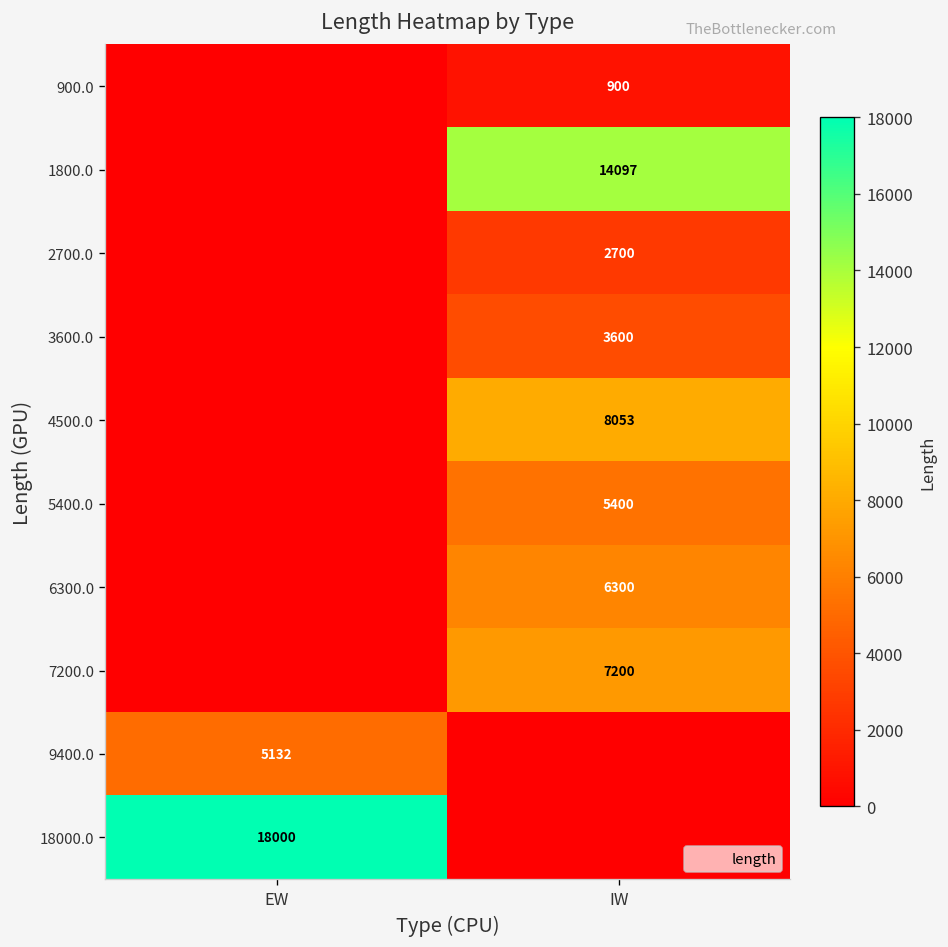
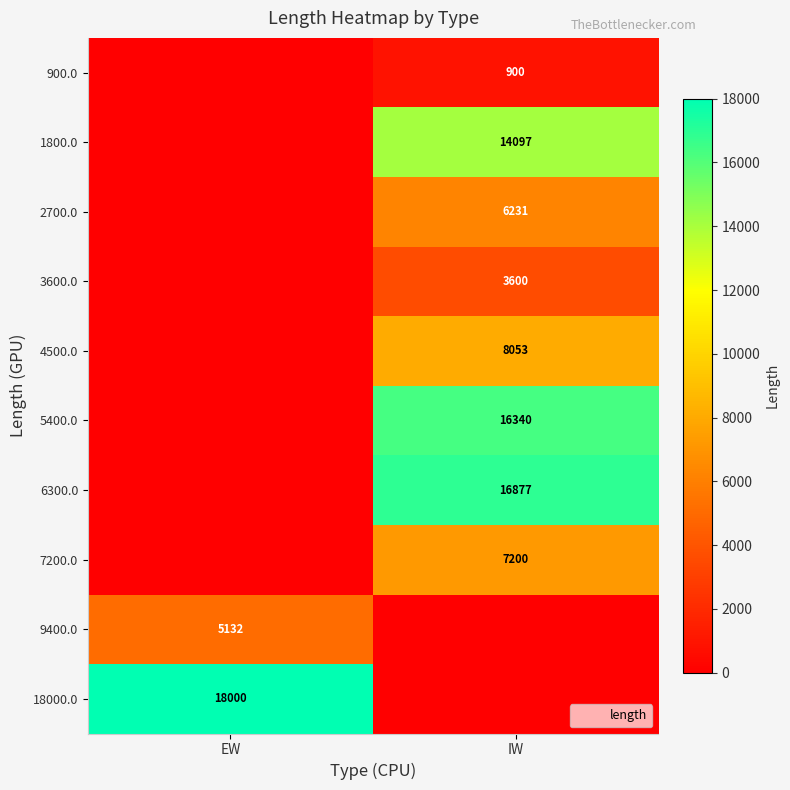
2700.0, IW: 2700 -> 6231
5400.0, IW: 5400 -> 16340
6300.0, IW: 6300 -> 16877
